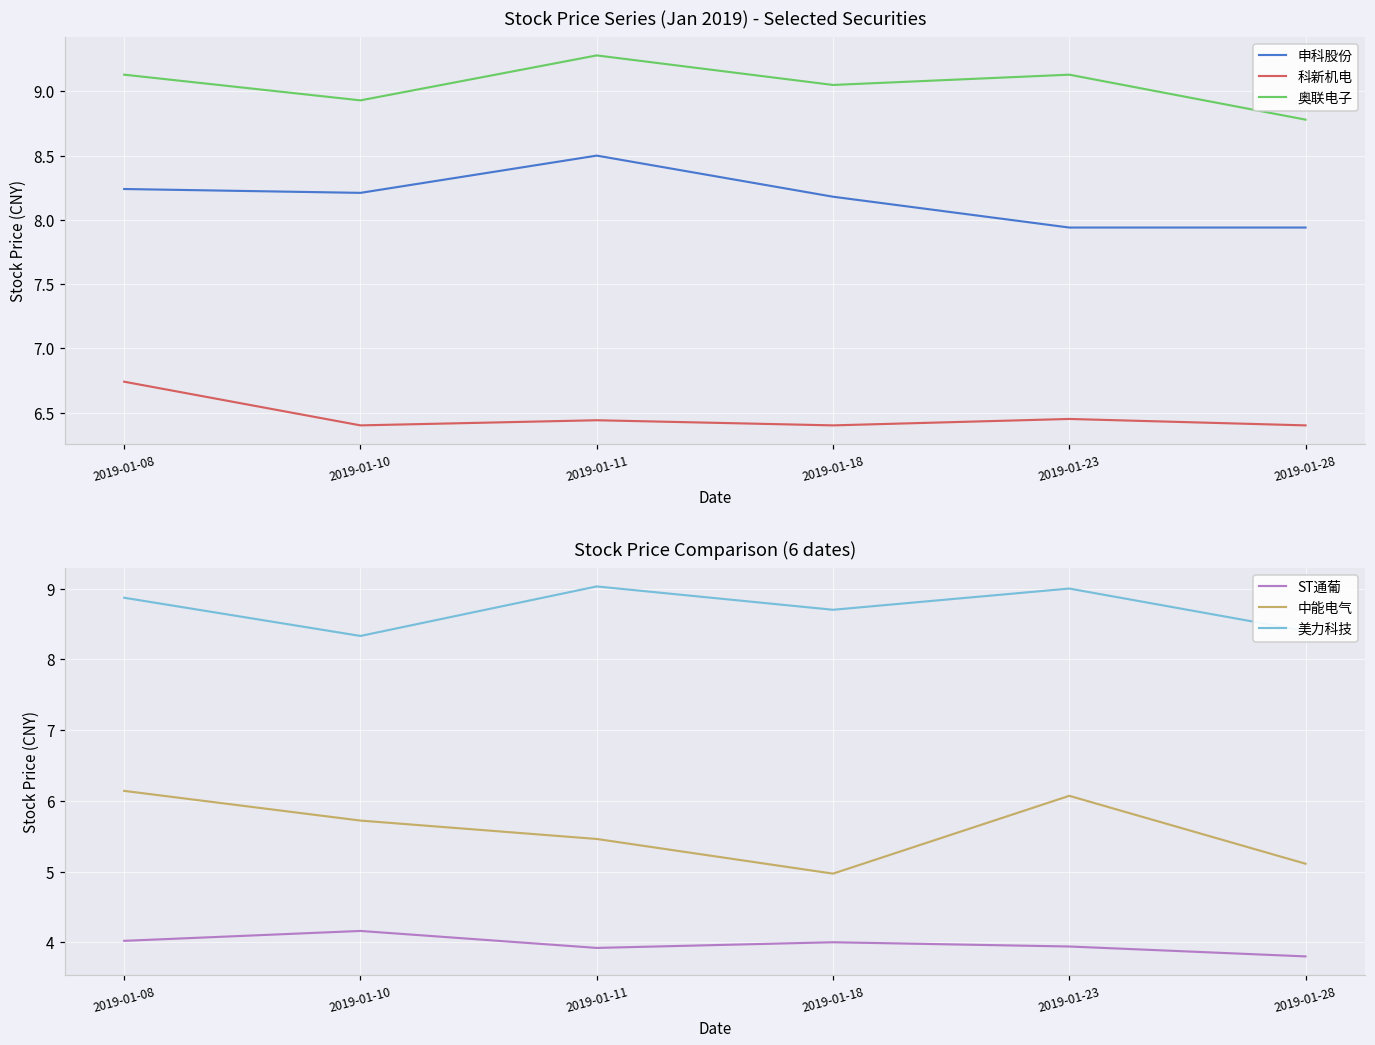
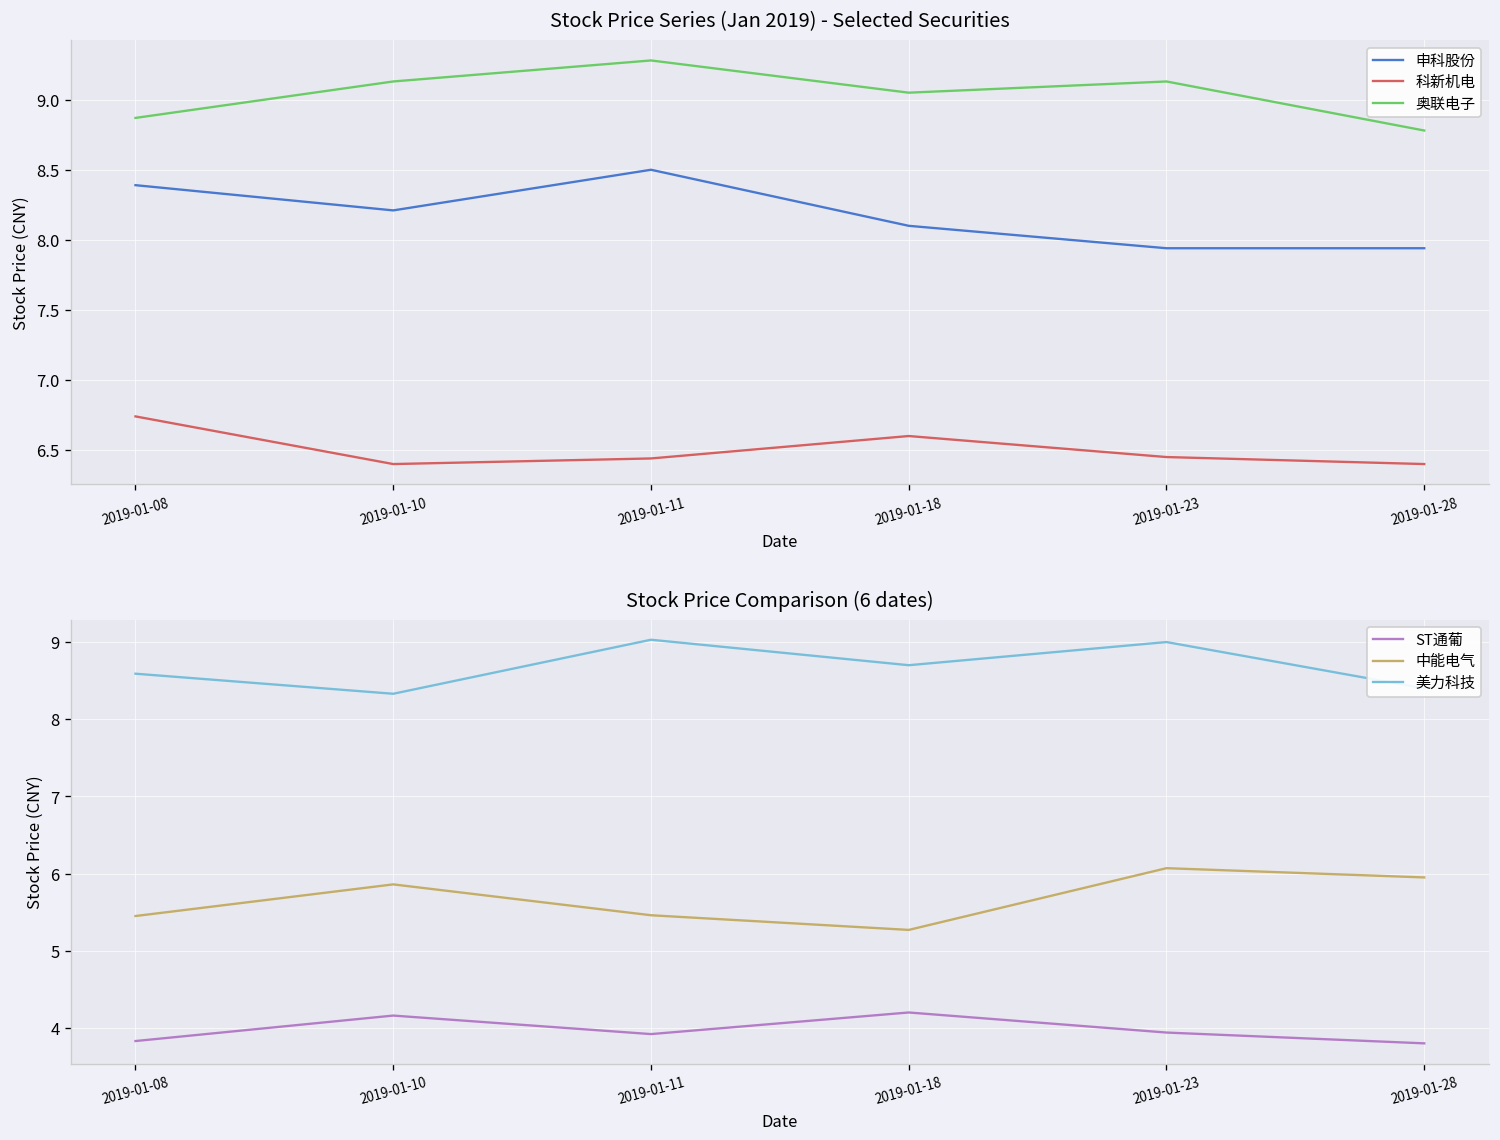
Stock Price Series (Jan 2019) - Selected Securities, 申科股份, 2019-01-08: 8.24 -> 8.39
Stock Price Series (Jan 2019) - Selected Securities, 奥联电子, 2019-01-08: 9.13 -> 8.87
Stock Price Series (Jan 2019) - Selected Securities, 奥联电子, 2019-01-10: 8.93 -> 9.13
Stock Price Series (Jan 2019) - Selected Securities, 申科股份, 2019-01-18: 8.18 -> 8.10
Stock Price Series (Jan 2019) - Selected Securities, 科新机电, 2019-01-18: 6.4 -> 6.6
Stock Price Comparison (6 dates), ST通葡, 2019-01-08: 4.0 -> 3.8
Stock Price Comparison (6 dates), 中能电气, 2019-01-08: 6.1 -> 5.5
Stock Price Comparison (6 dates), 美力科技, 2019-01-08: 8.9 -> 8.6
Stock Price Comparison (6 dates), 中能电气, 2019-01-10: 5.7 -> 5.9
Stock Price Comparison (6 dates), ST通葡, 2019-01-18: 4.0 -> 4.2
Stock Price Comparison (6 dates), 中能电气, 2019-01-18: 5.0 -> 5.3
Stock Price Comparison (6 dates), 中能电气, 2019-01-28: 5.1 -> 6.0
